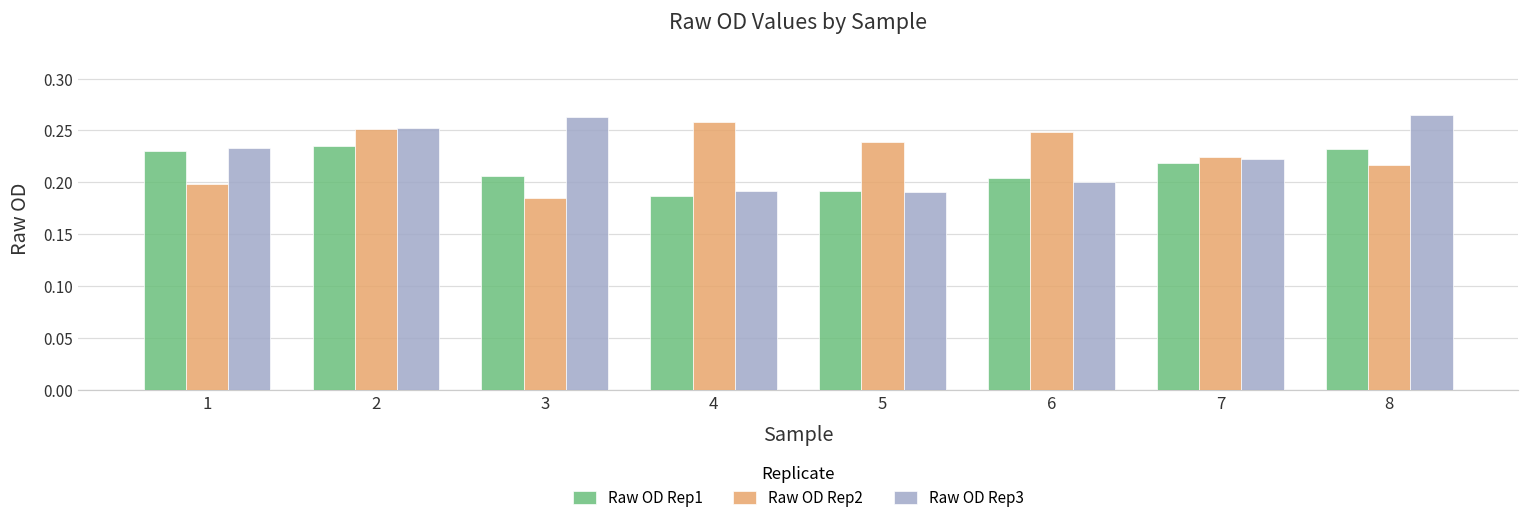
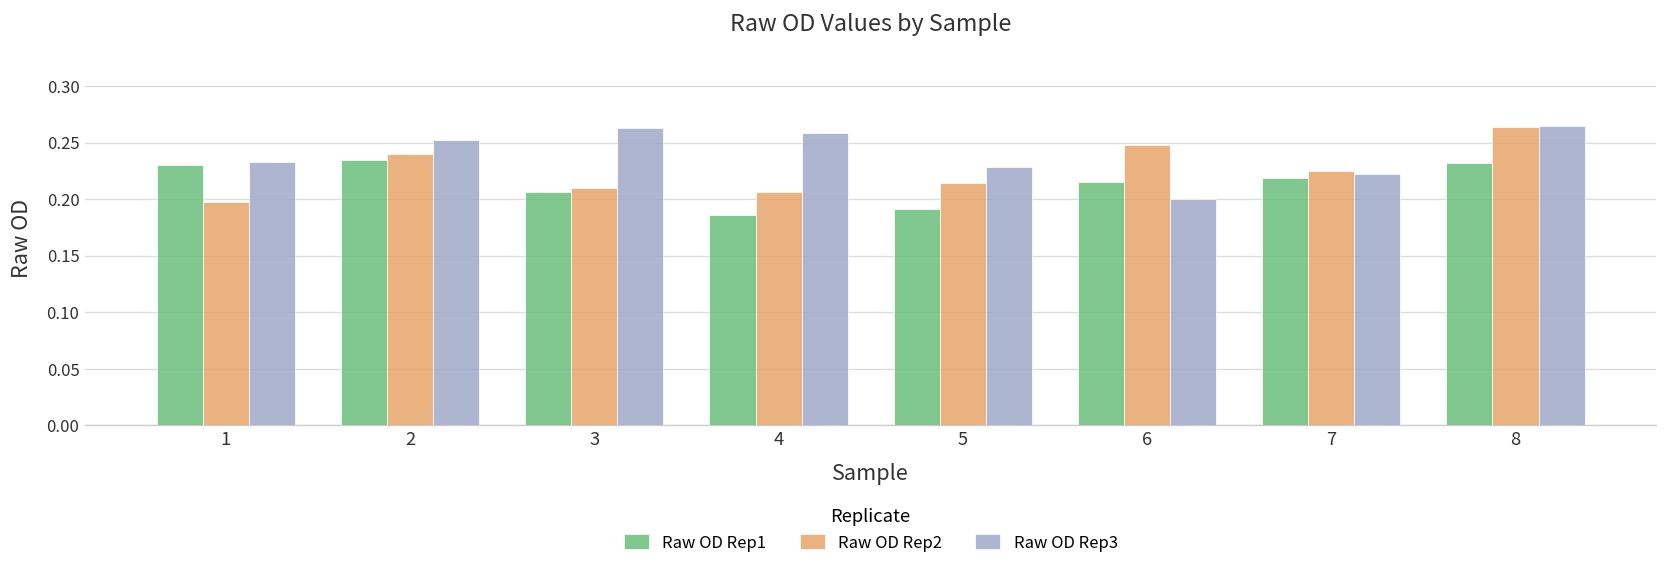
Raw OD Rep2, 2: 0.25 -> 0.24
Raw OD Rep2, 3: 0.18 -> 0.21
Raw OD Rep2, 4: 0.26 -> 0.21
Raw OD Rep3, 4: 0.19 -> 0.26
Raw OD Rep2, 5: 0.24 -> 0.21
Raw OD Rep3, 5: 0.19 -> 0.23
Raw OD Rep1, 6: 0.20 -> 0.22
Raw OD Rep2, 8: 0.22 -> 0.26
